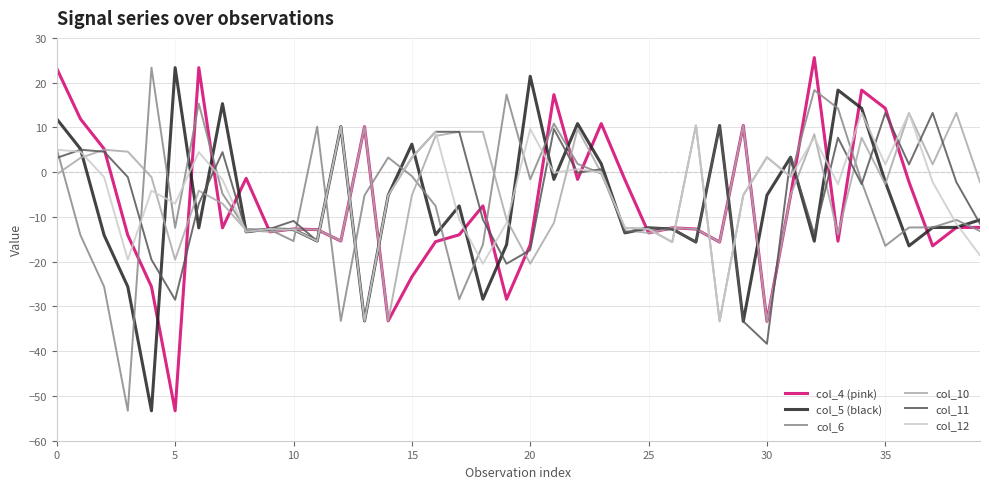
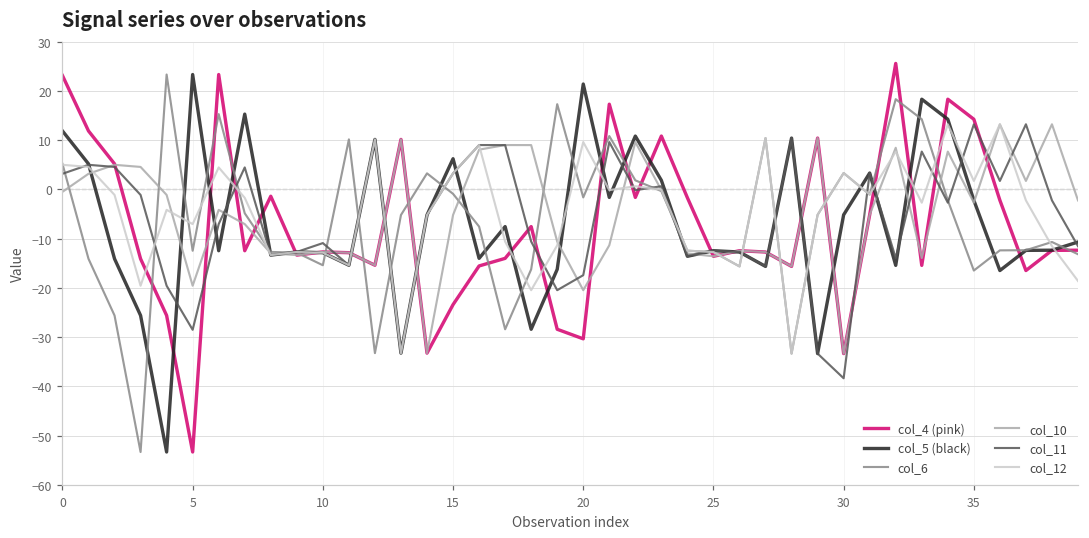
col_4 (pink), 20: -16 -> -30
